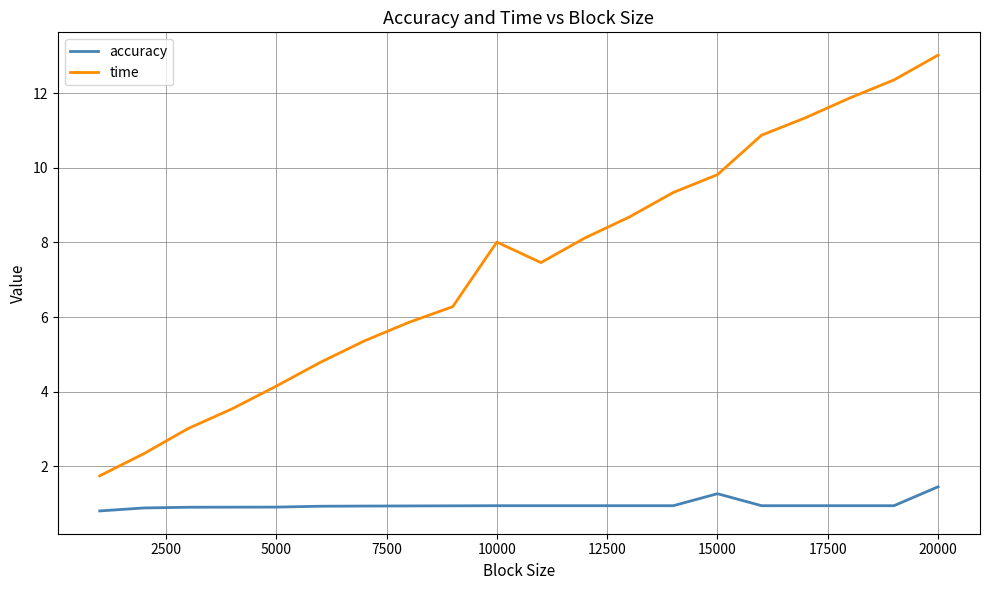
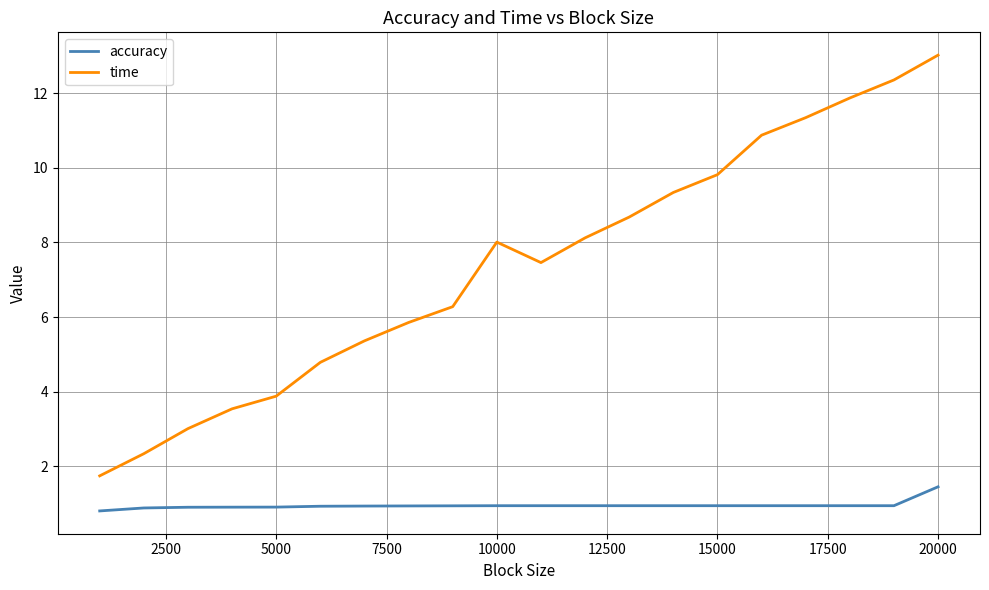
time, 5000: 4.1 -> 3.9
accuracy, 15000: 1.3 -> 0.9
